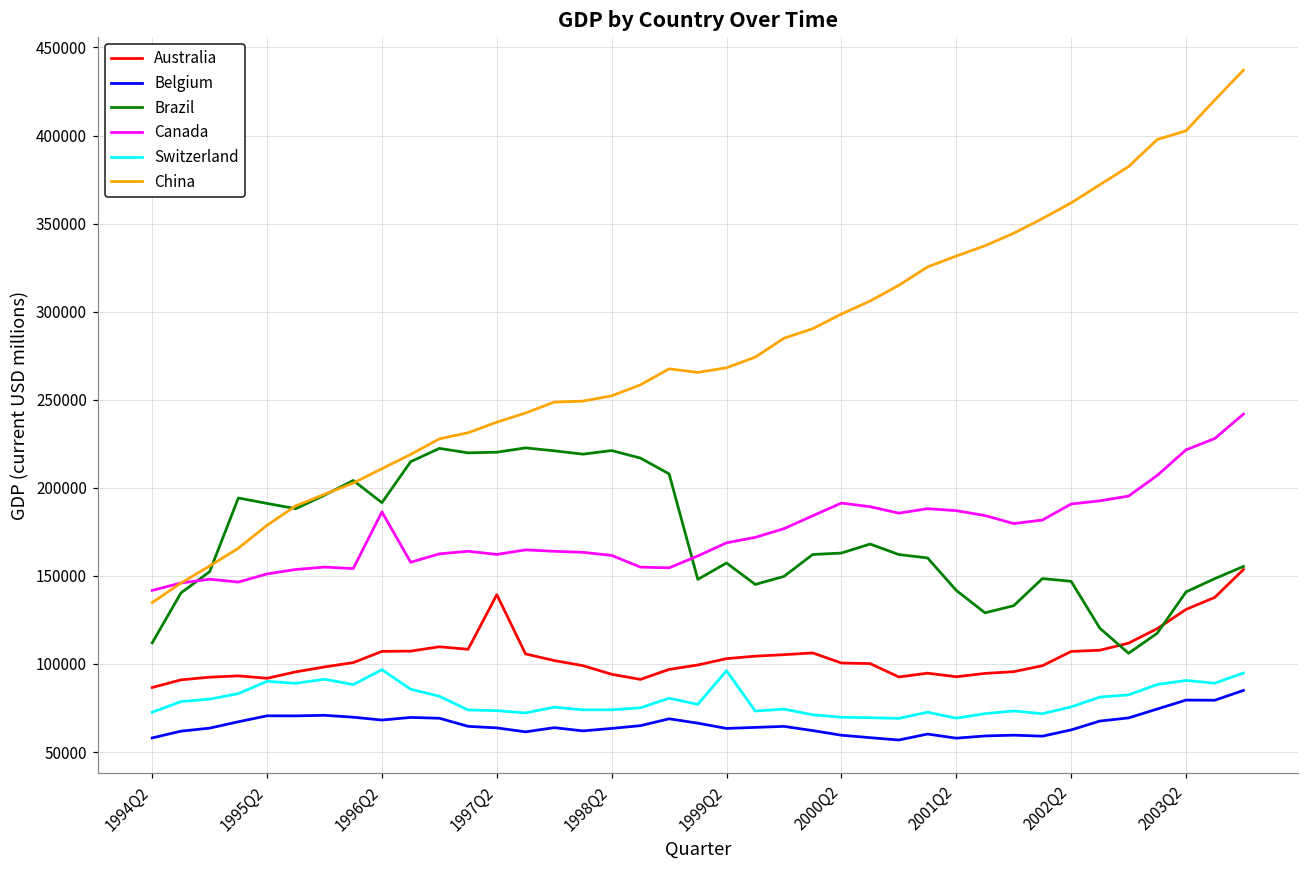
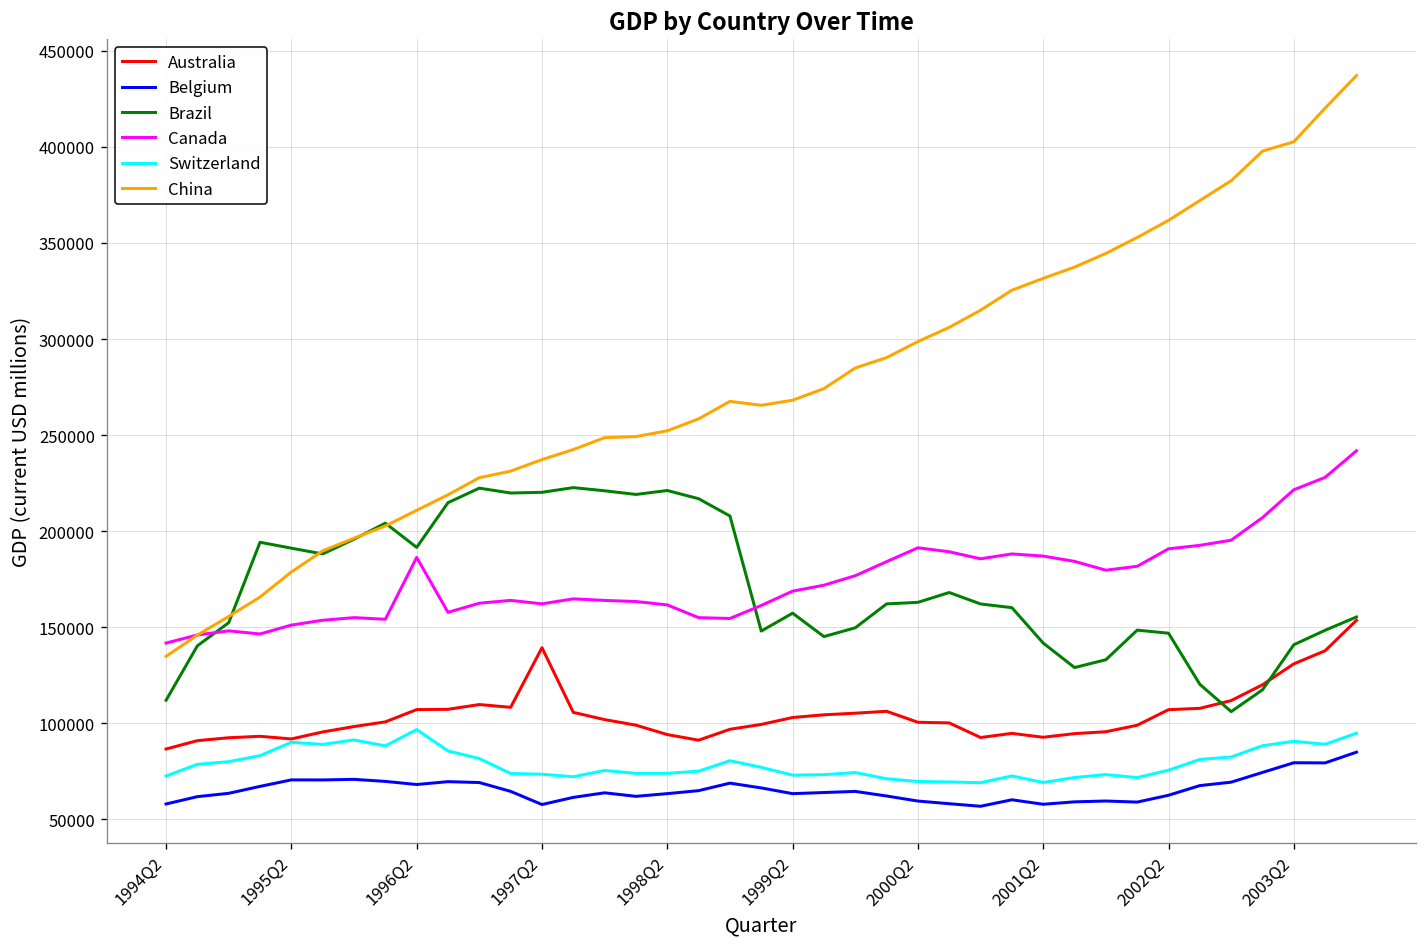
Belgium, 1997Q2: 64000 -> 58000
Switzerland, 1999Q2: 96000 -> 73000
